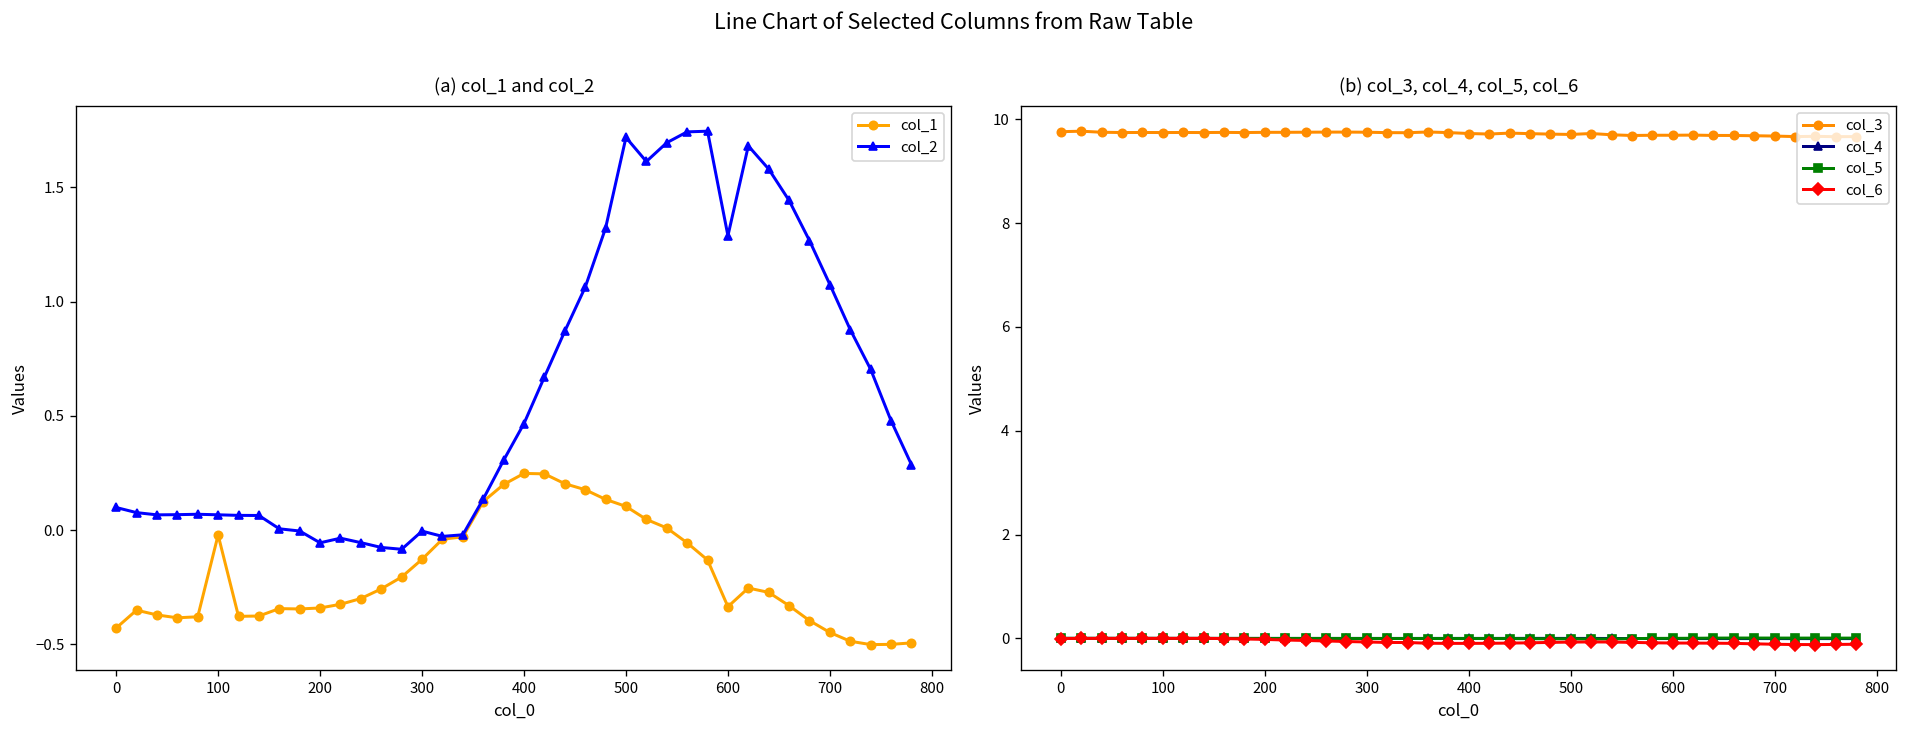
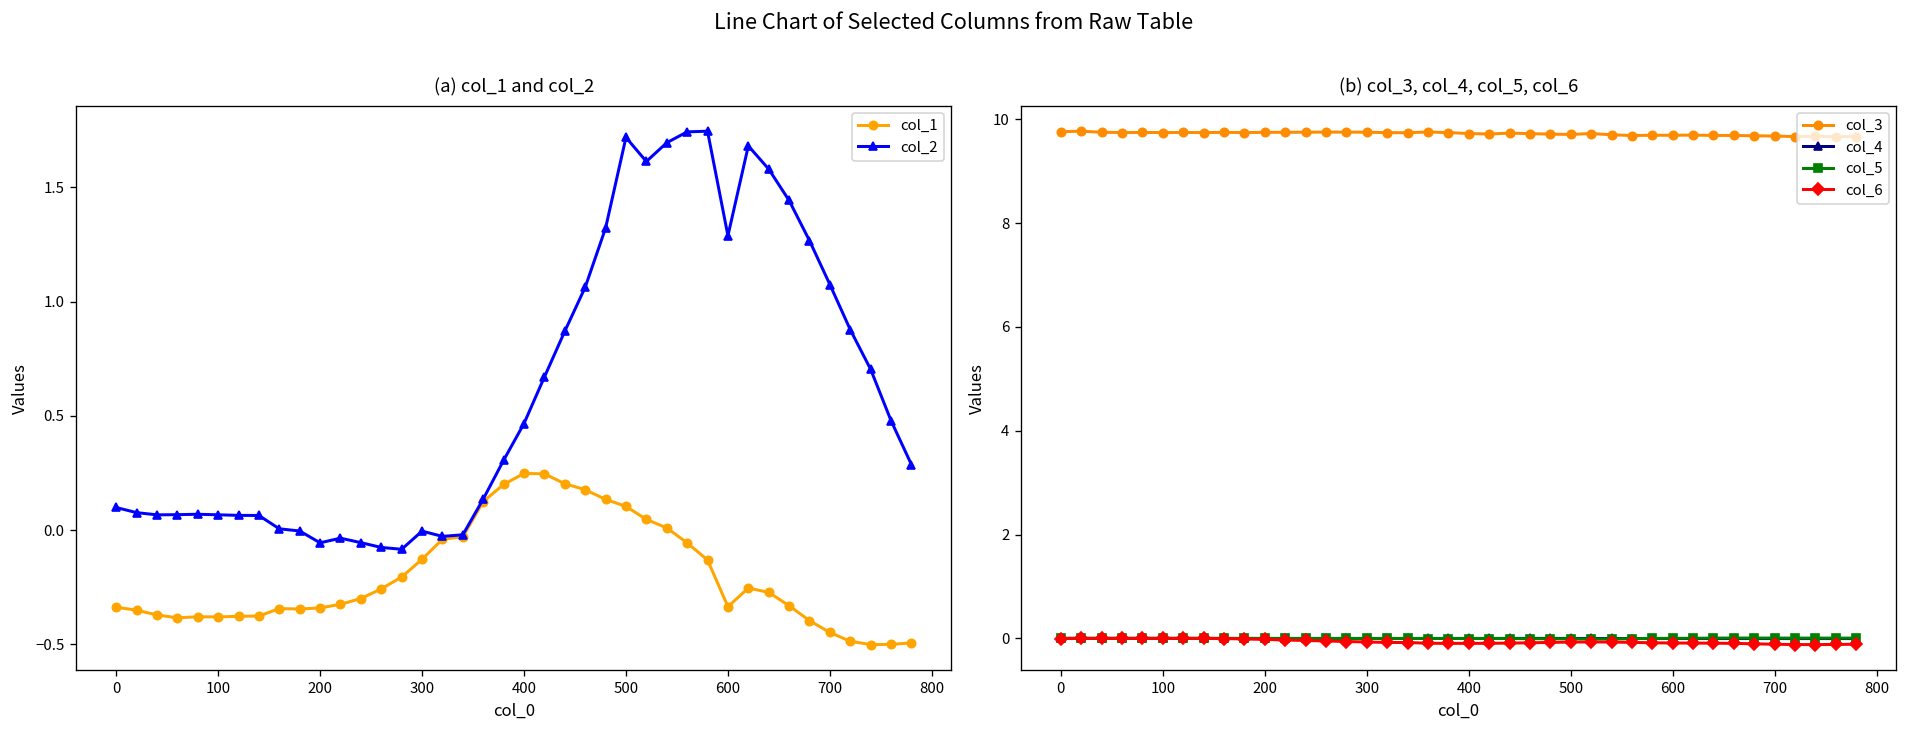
(a) col_1 and col_2, col_1, 0: -0.43 -> -0.34
(a) col_1 and col_2, col_1, 100: -0.02 -> -0.38
